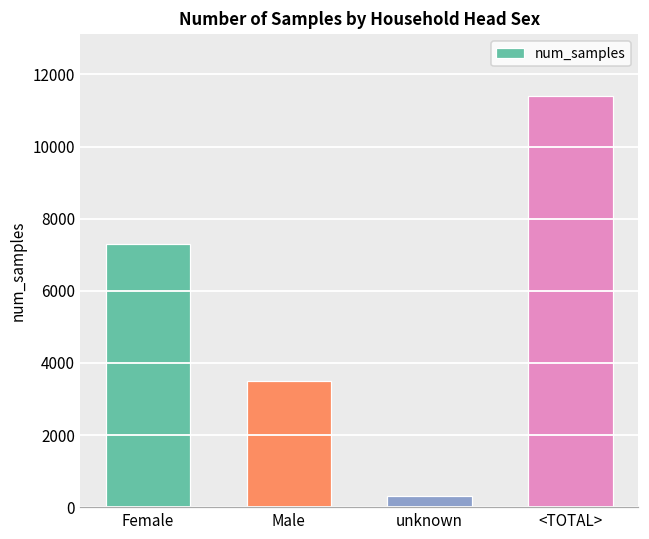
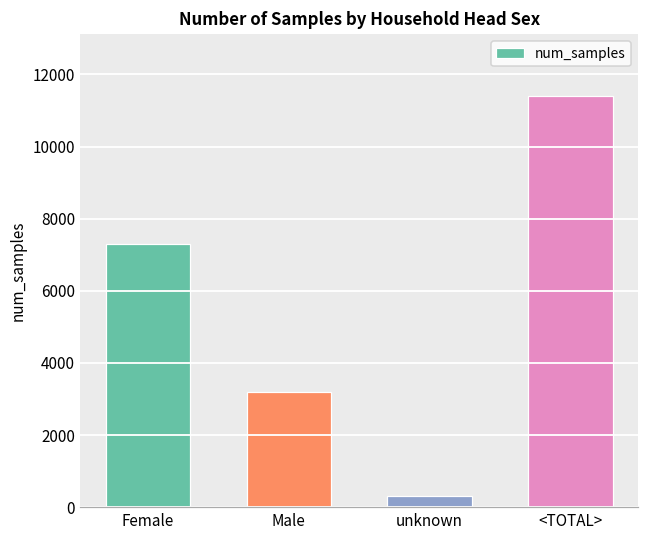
Male: 3500 -> 3200
